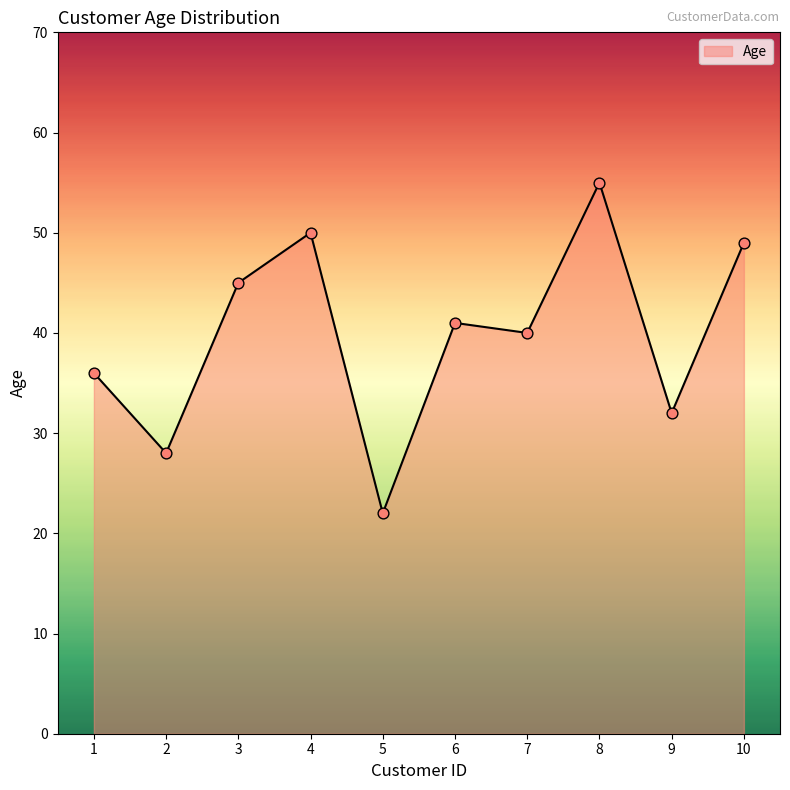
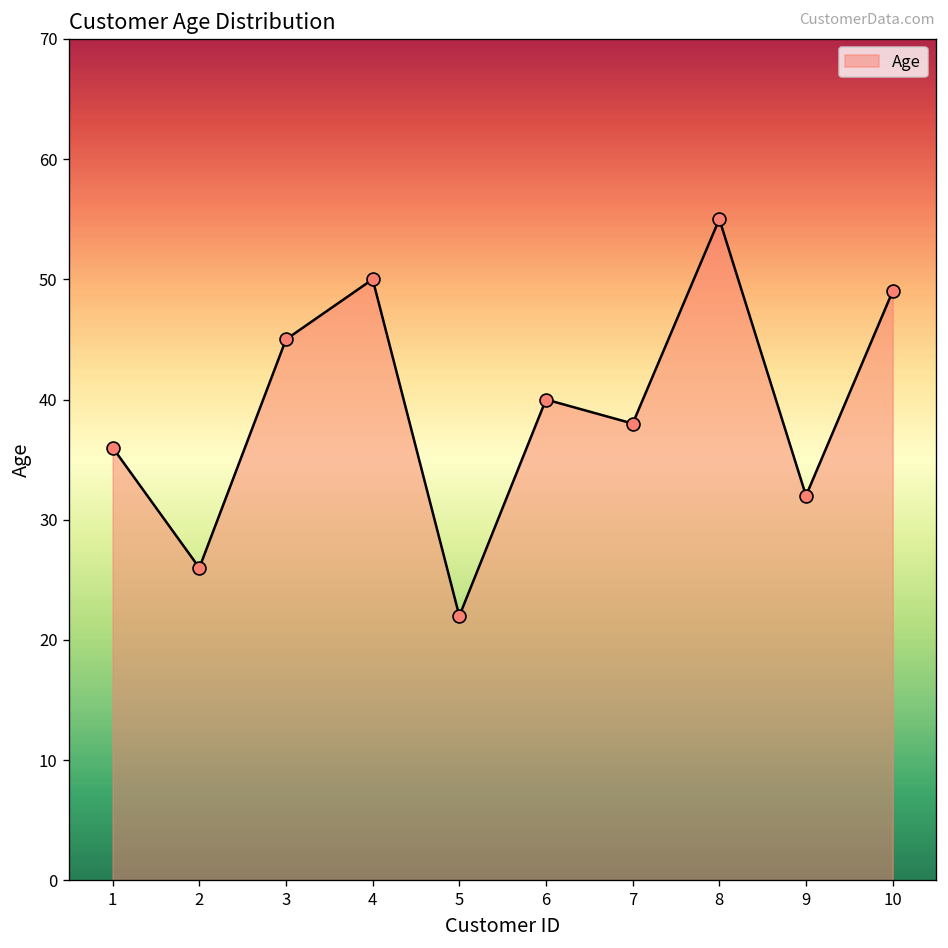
2: 28 -> 26
6: 41 -> 40
7: 40 -> 38
